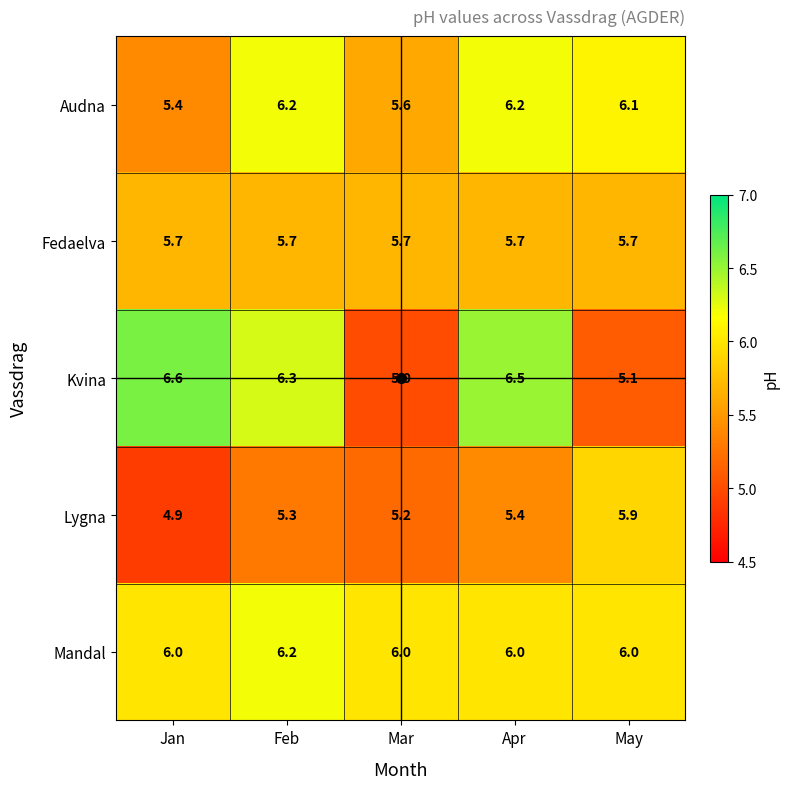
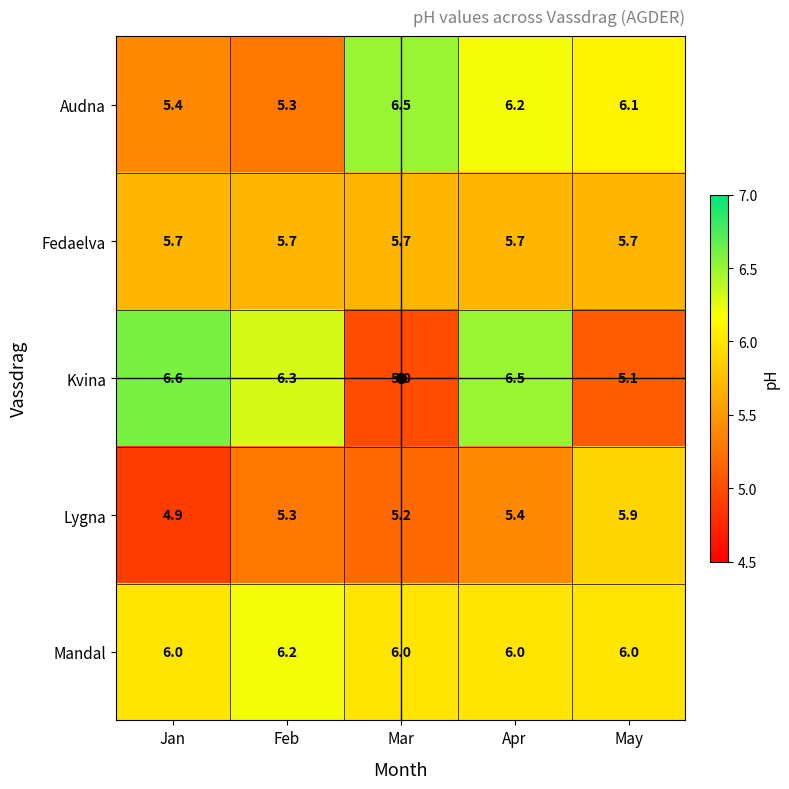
Audna, Feb: 6.2 -> 5.3
Audna, Mar: 5.6 -> 6.5
